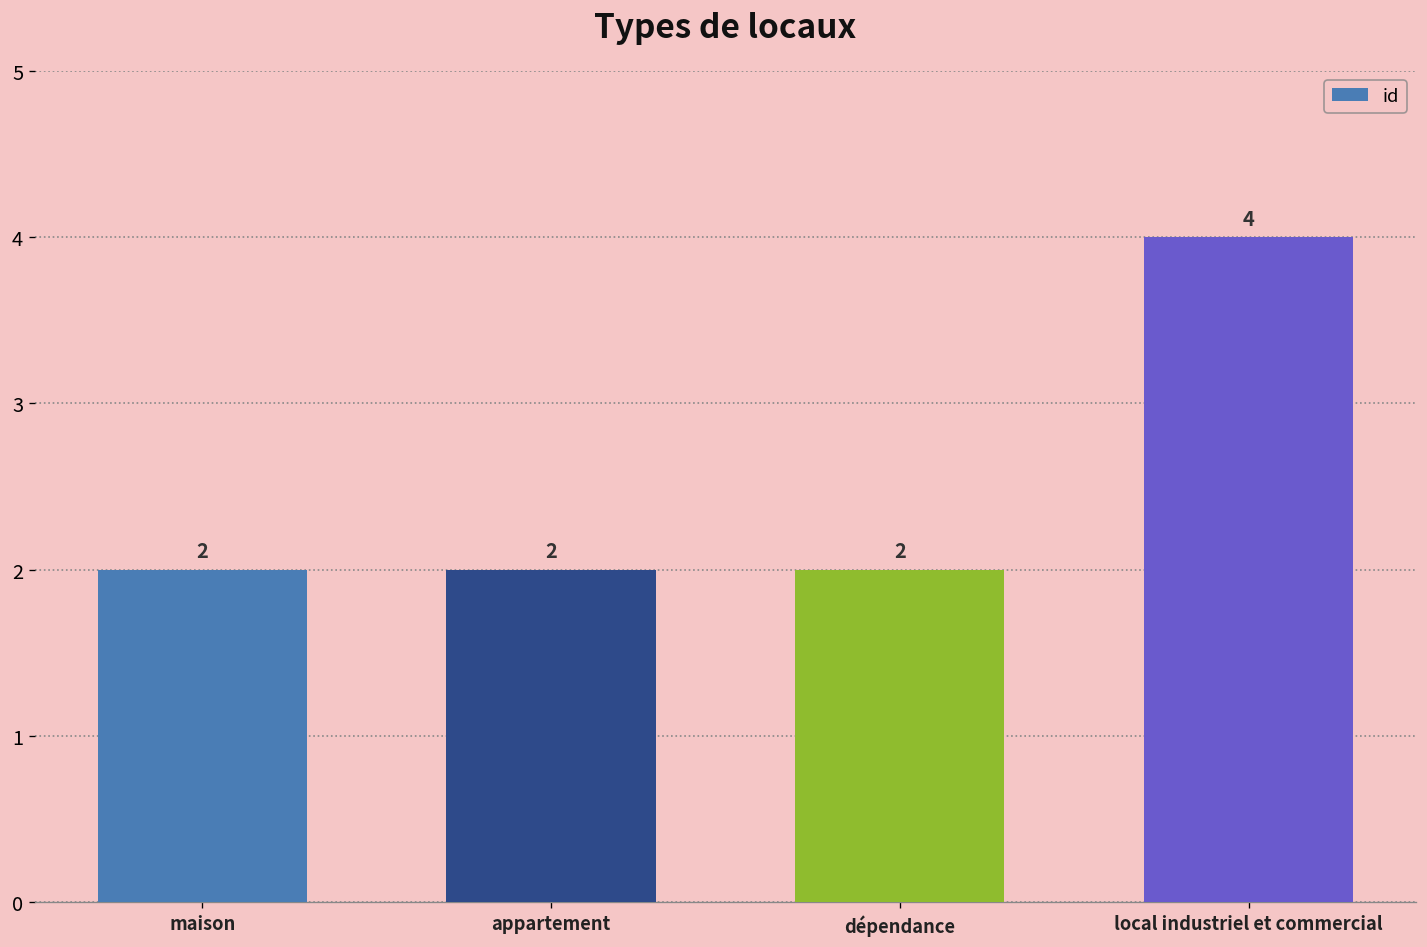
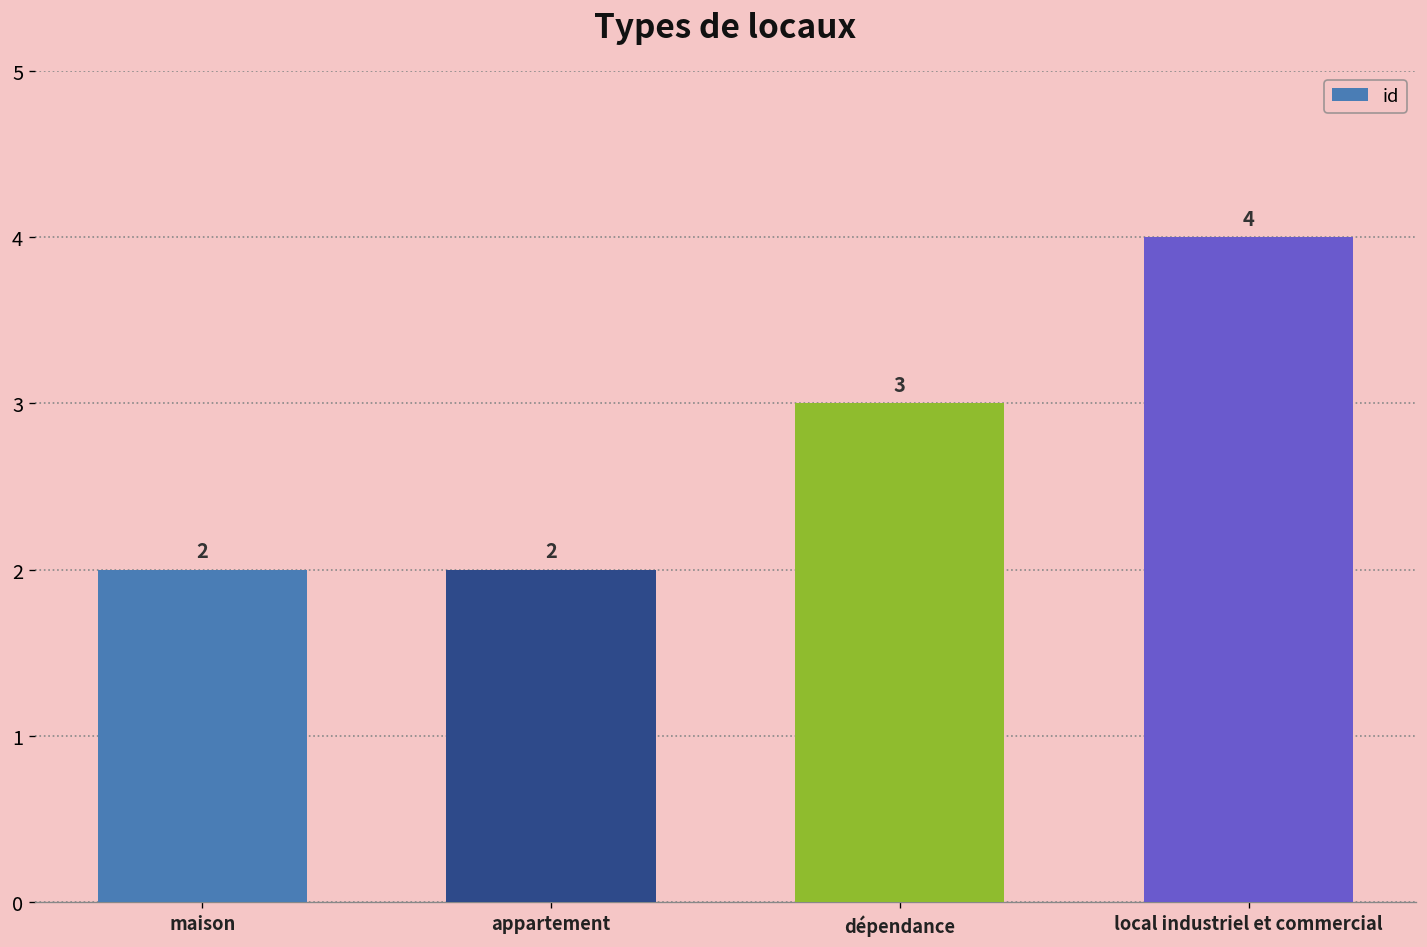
dépendance: 2 -> 3
